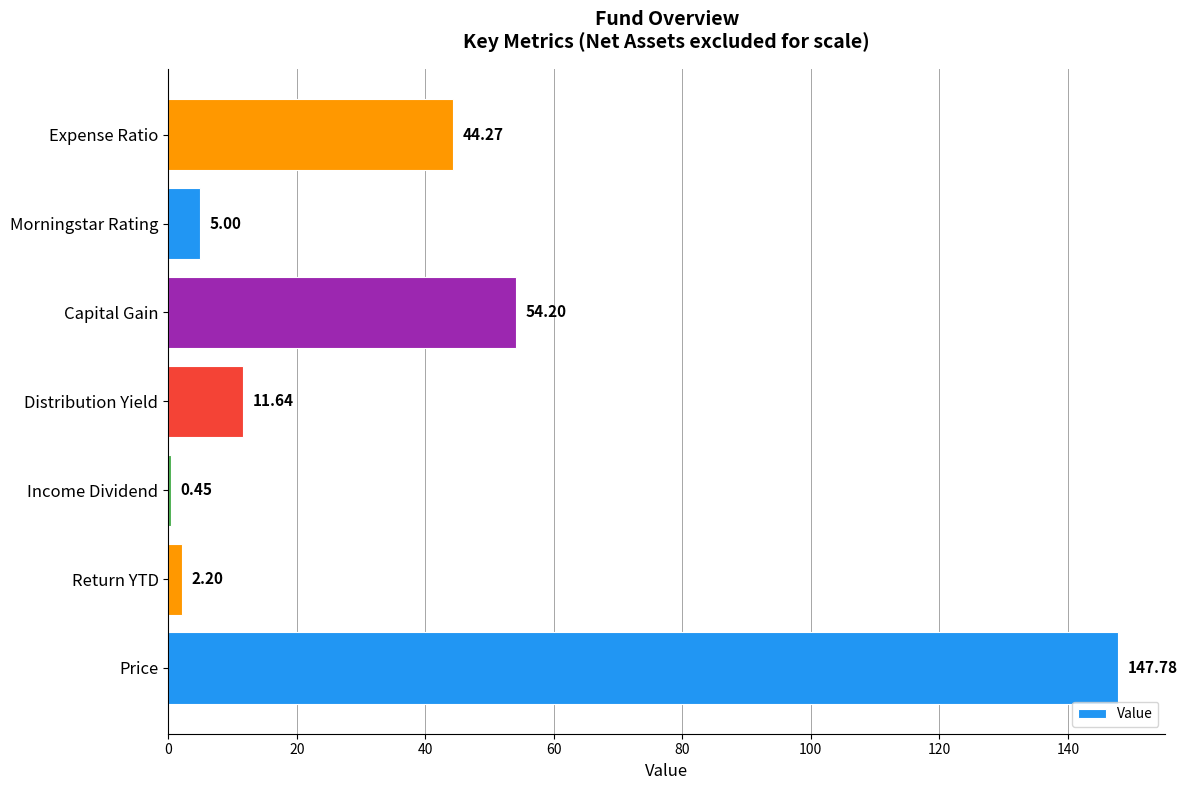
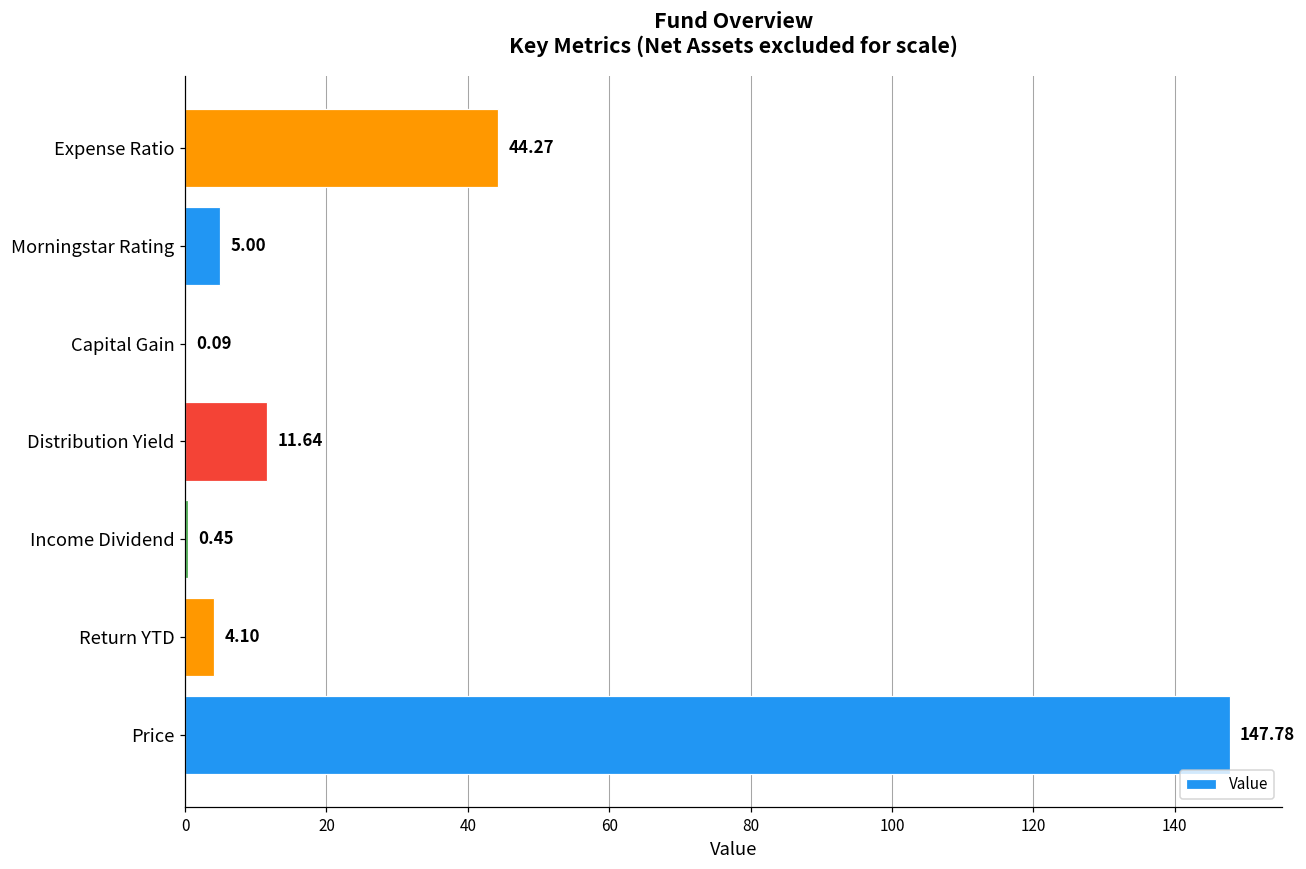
Capital Gain: 54.20 -> 0.09
Return YTD: 2.20 -> 4.10
